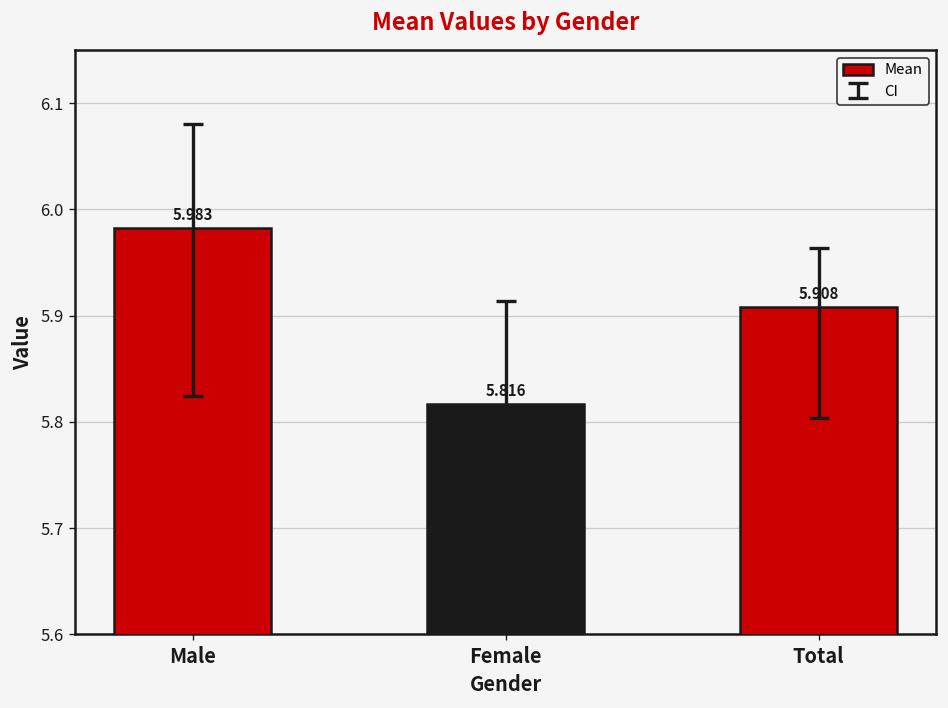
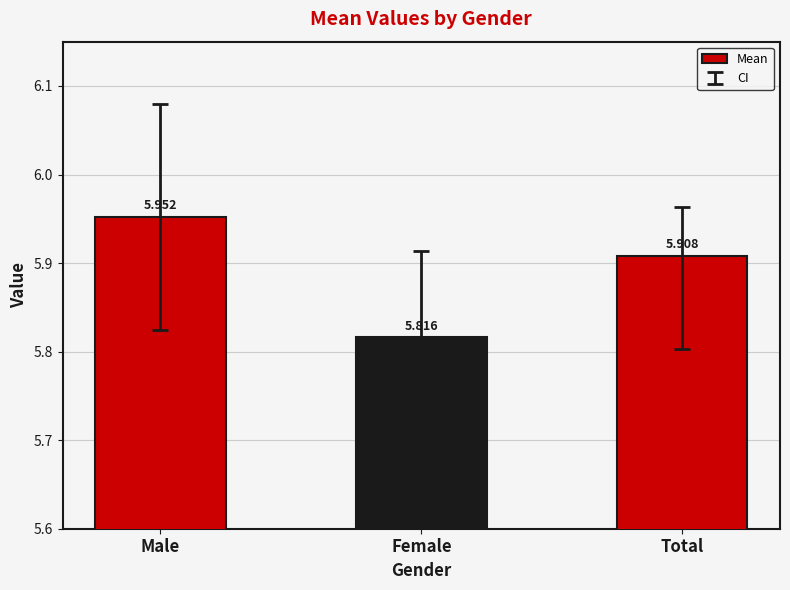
Mean, Male: 5.983 -> 5.952
